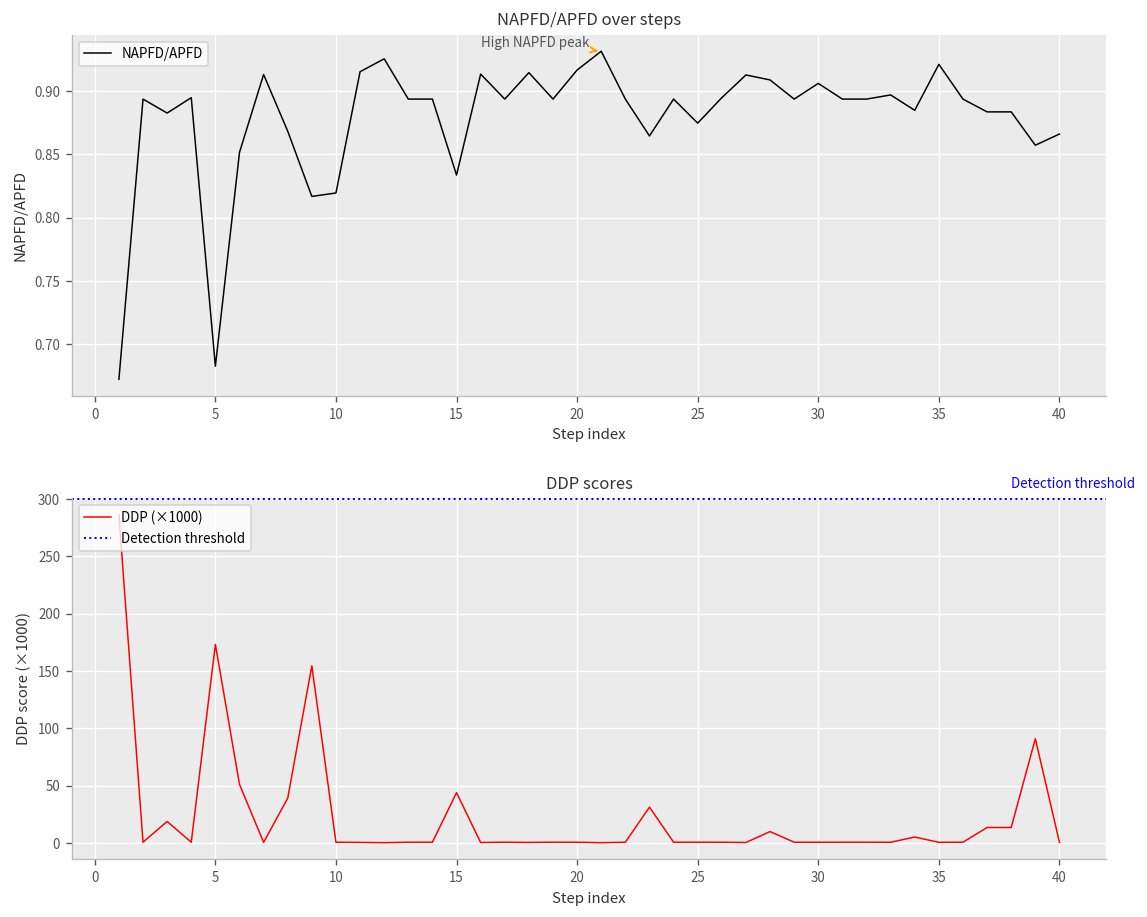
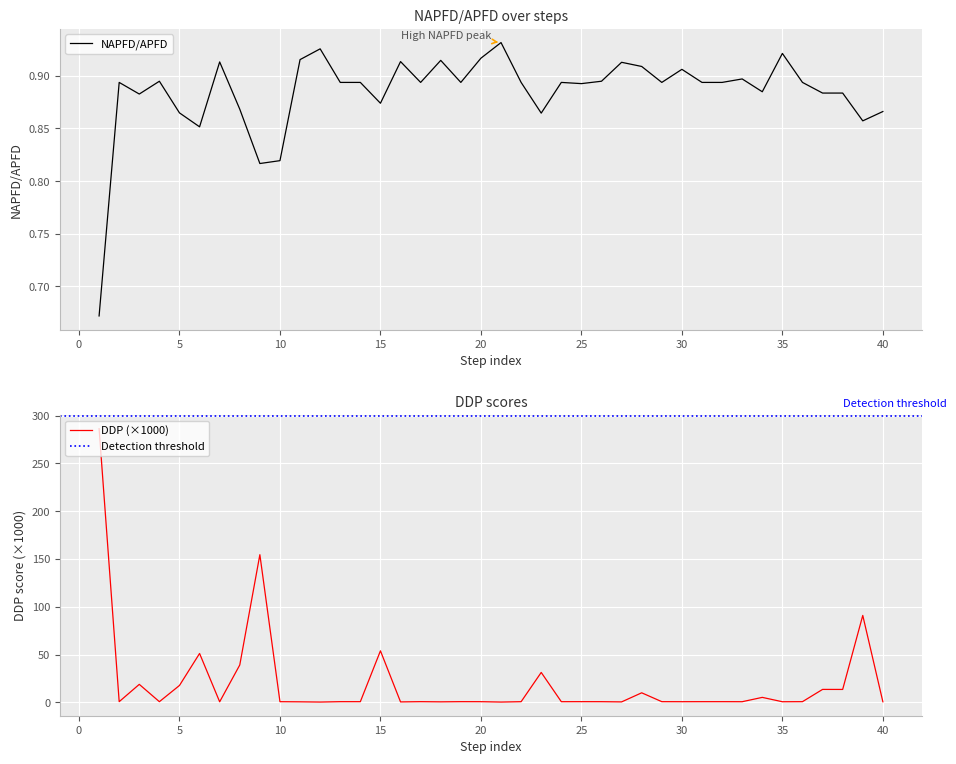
NAPFD/APFD over steps, NAPFD/APFD, 5: 0.682 -> 0.865
NAPFD/APFD over steps, NAPFD/APFD, 15: 0.834 -> 0.874
NAPFD/APFD over steps, NAPFD/APFD, 25: 0.875 -> 0.892
DDP scores, 5: 170 -> 20
DDP scores, 15: 40 -> 50
